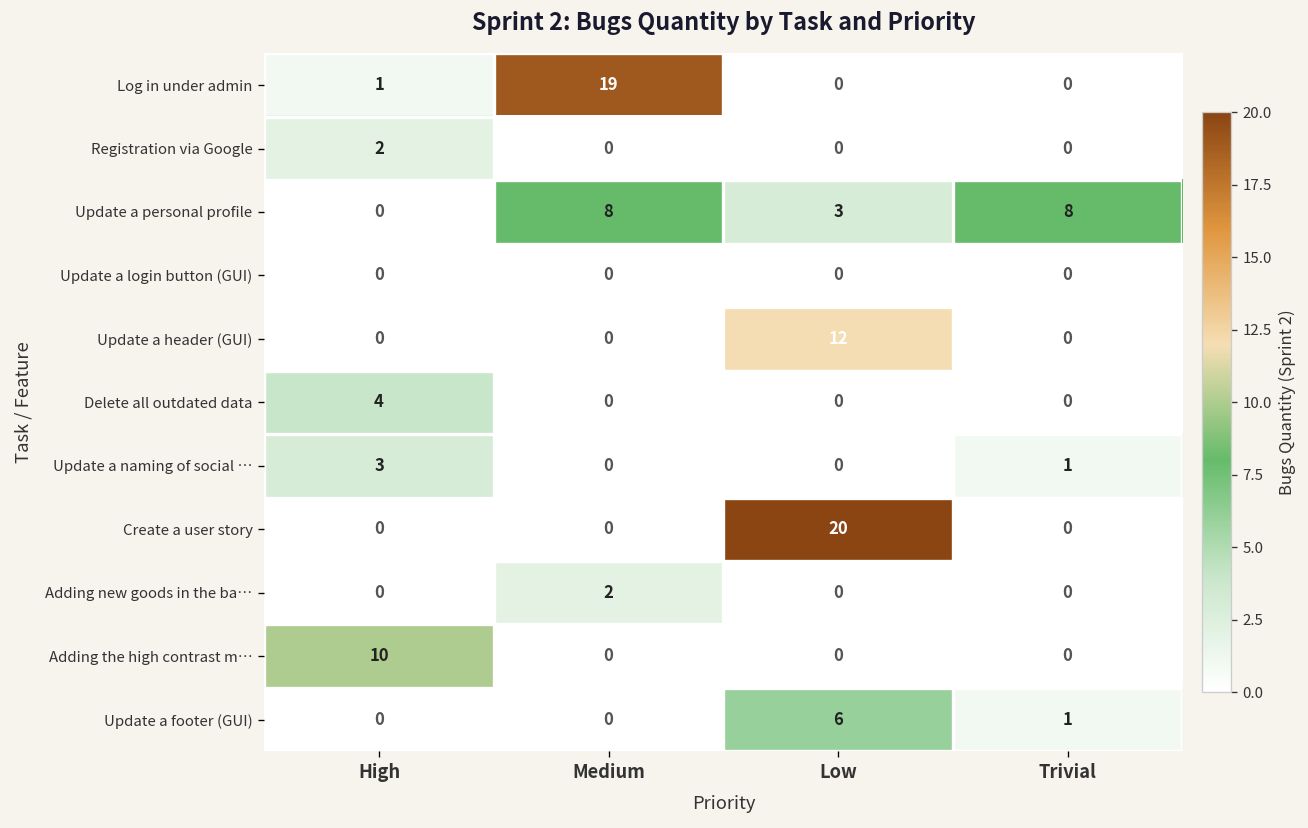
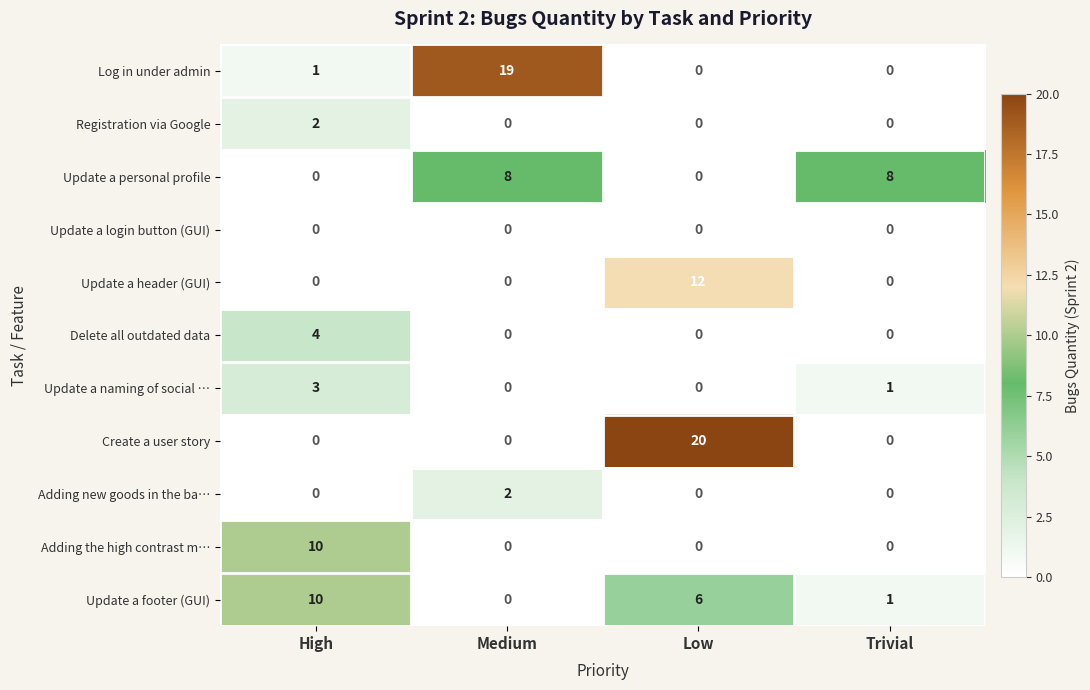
Update a personal profile, Low: 3 -> 0
Update a footer (GUI), High: 0 -> 10
